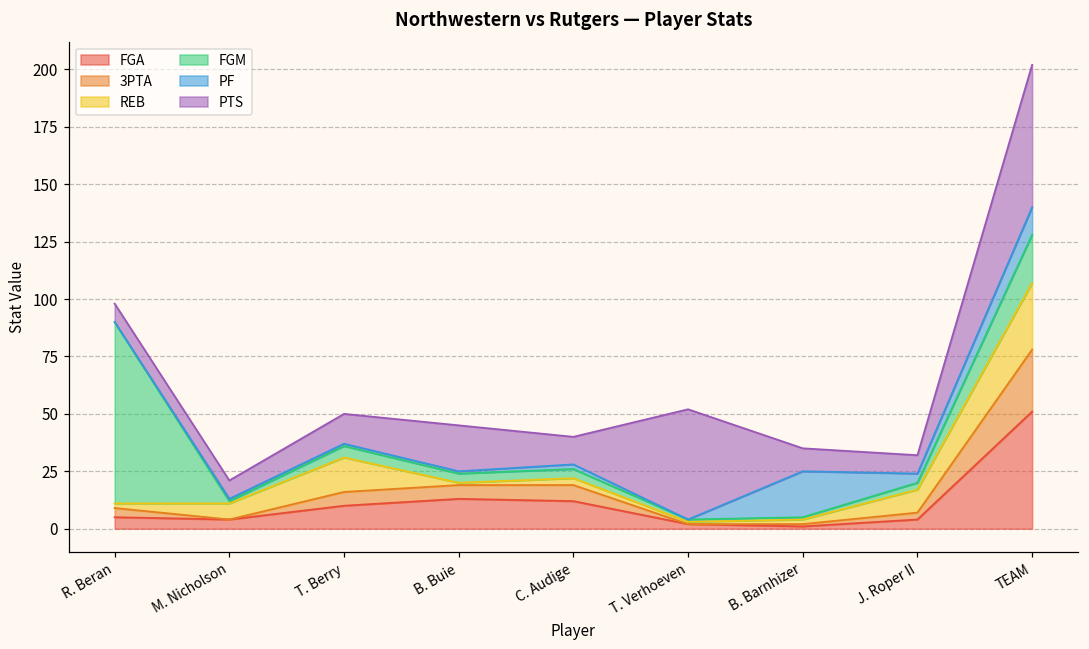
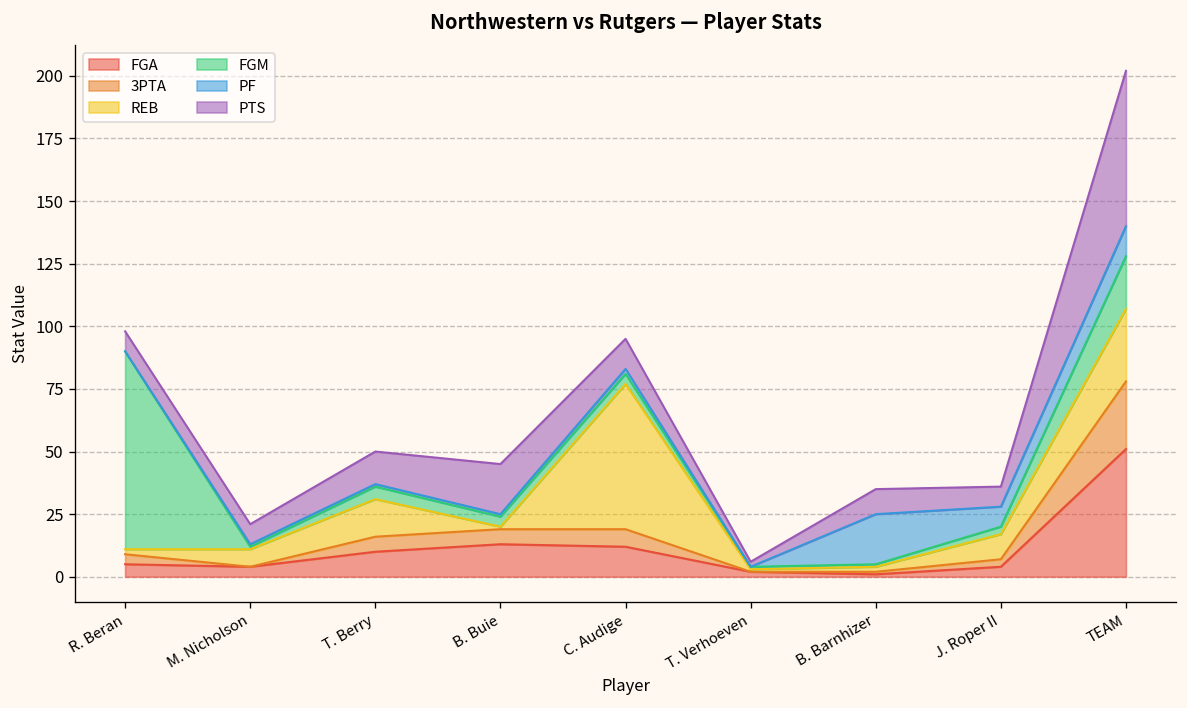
REB, C. Audige: 3 -> 58
PTS, T. Verhoeven: 48 -> 2
PF, J. Roper II: 4 -> 8
